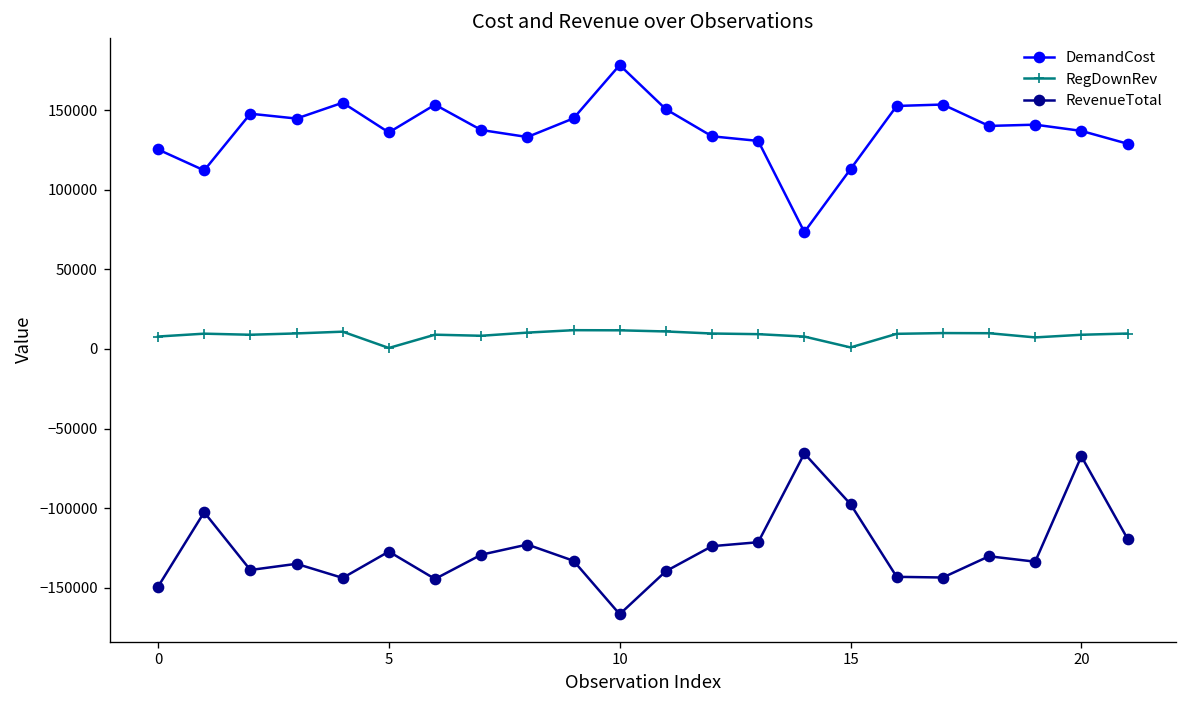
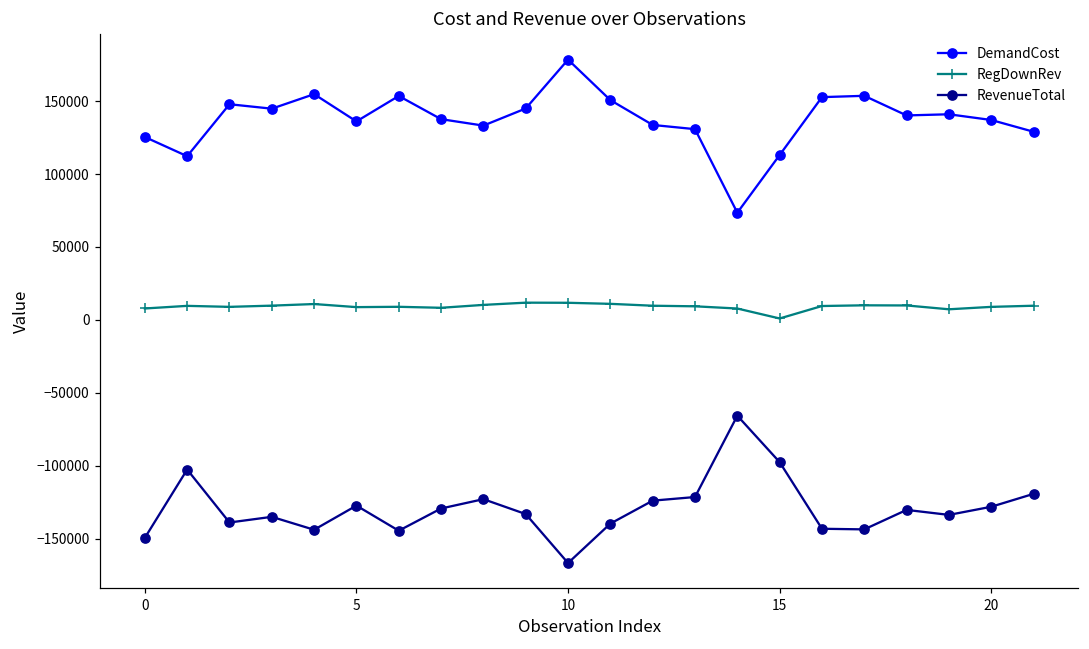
RegDownRev, 5: 1000 -> 9000
RevenueTotal, 20: -67000 -> -128000
